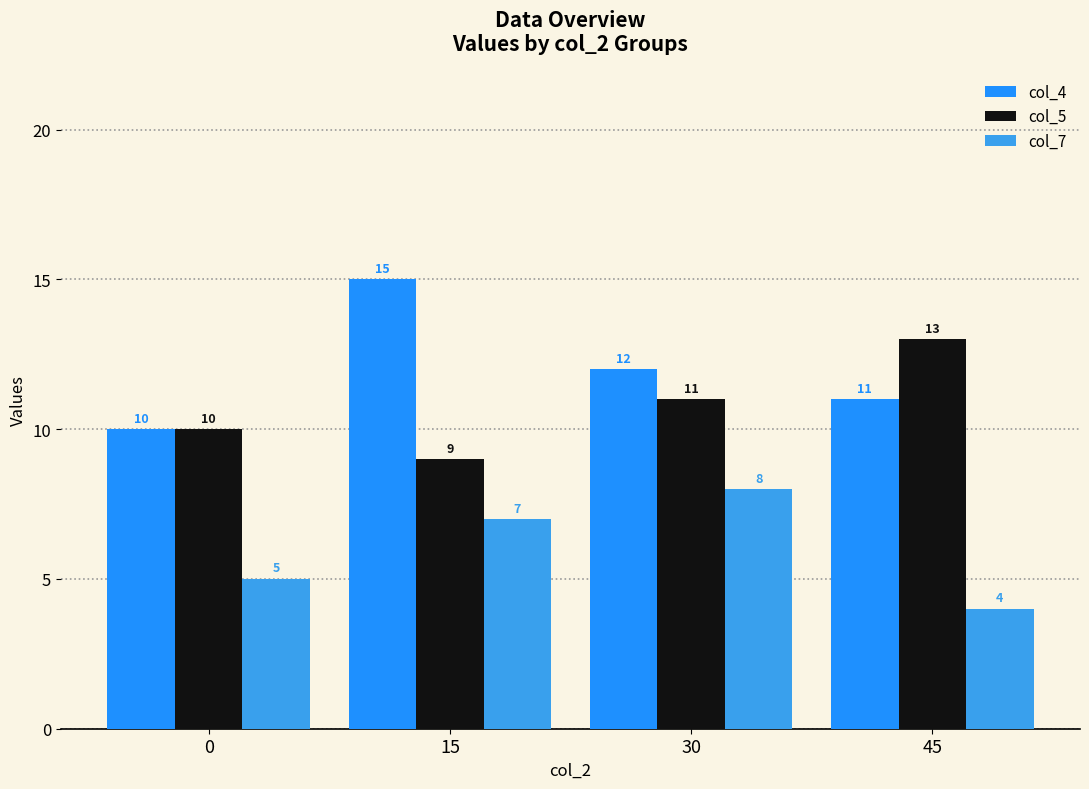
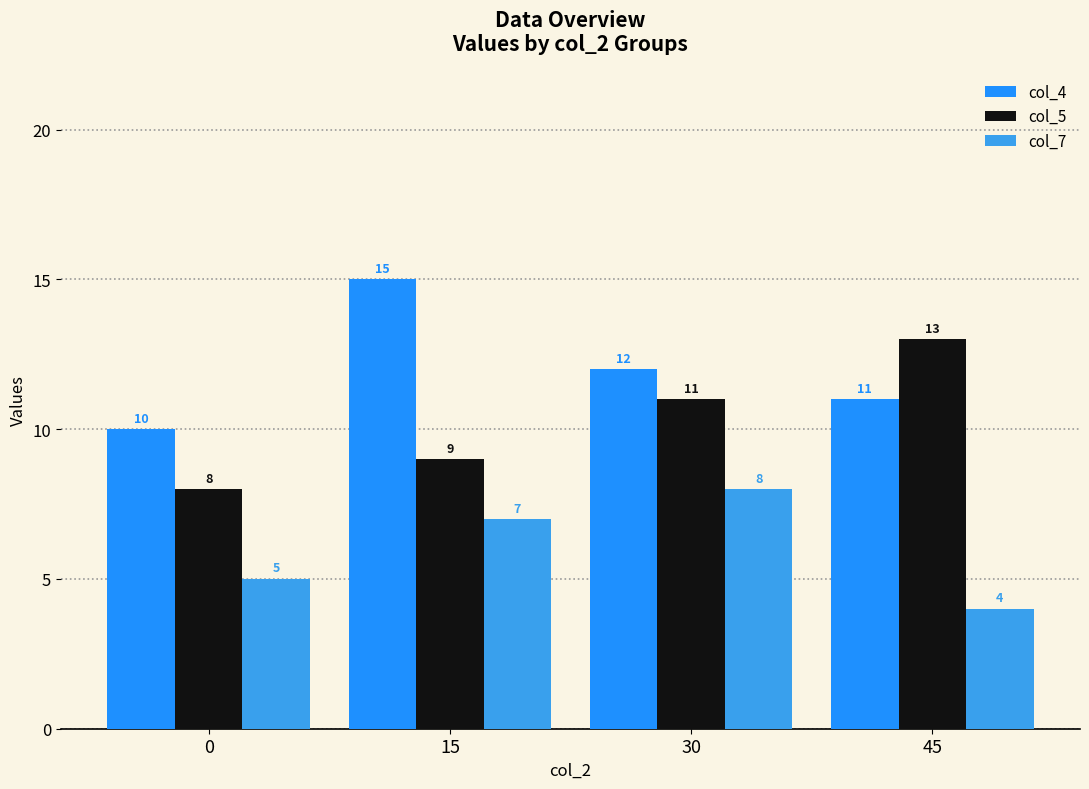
col_5, 0: 10 -> 8
